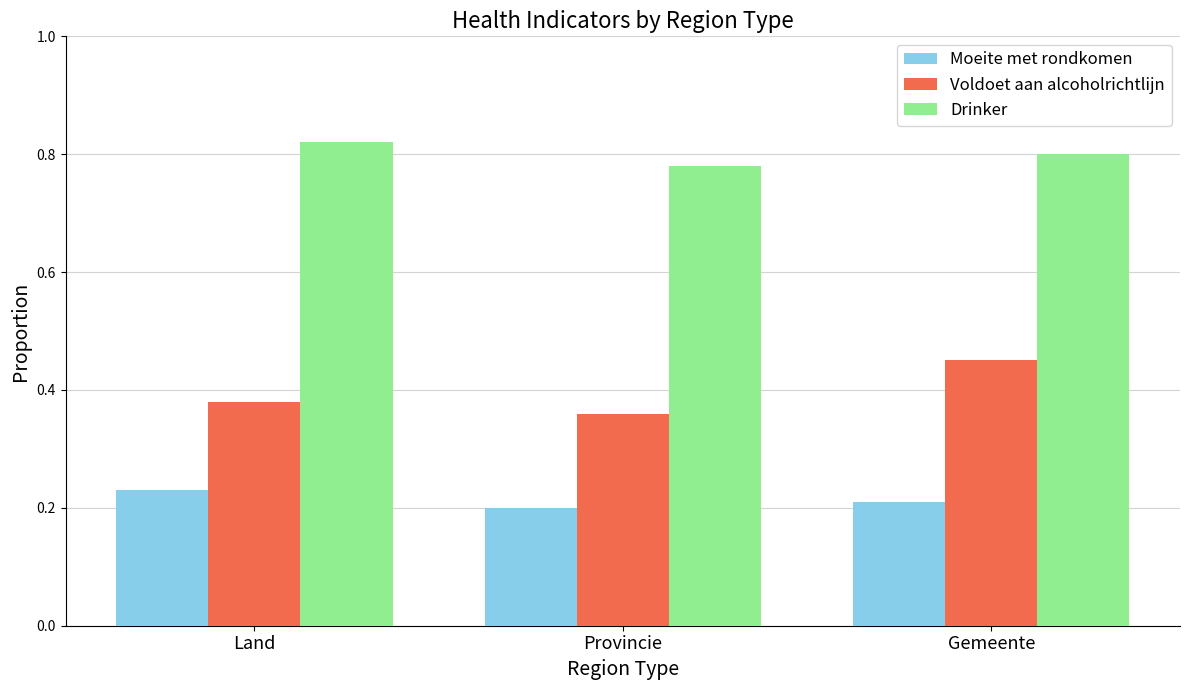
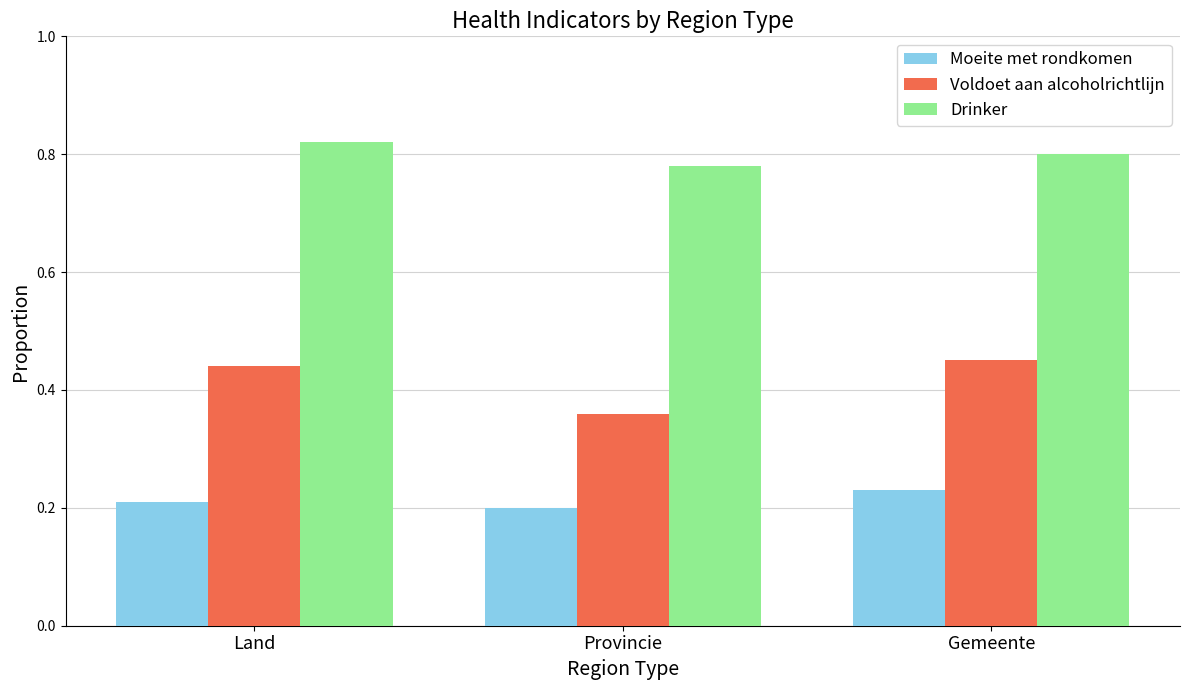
Moeite met rondkomen, Land: 0.23 -> 0.21
Voldoet aan alcoholrichtlijn, Land: 0.38 -> 0.44
Moeite met rondkomen, Gemeente: 0.21 -> 0.23
